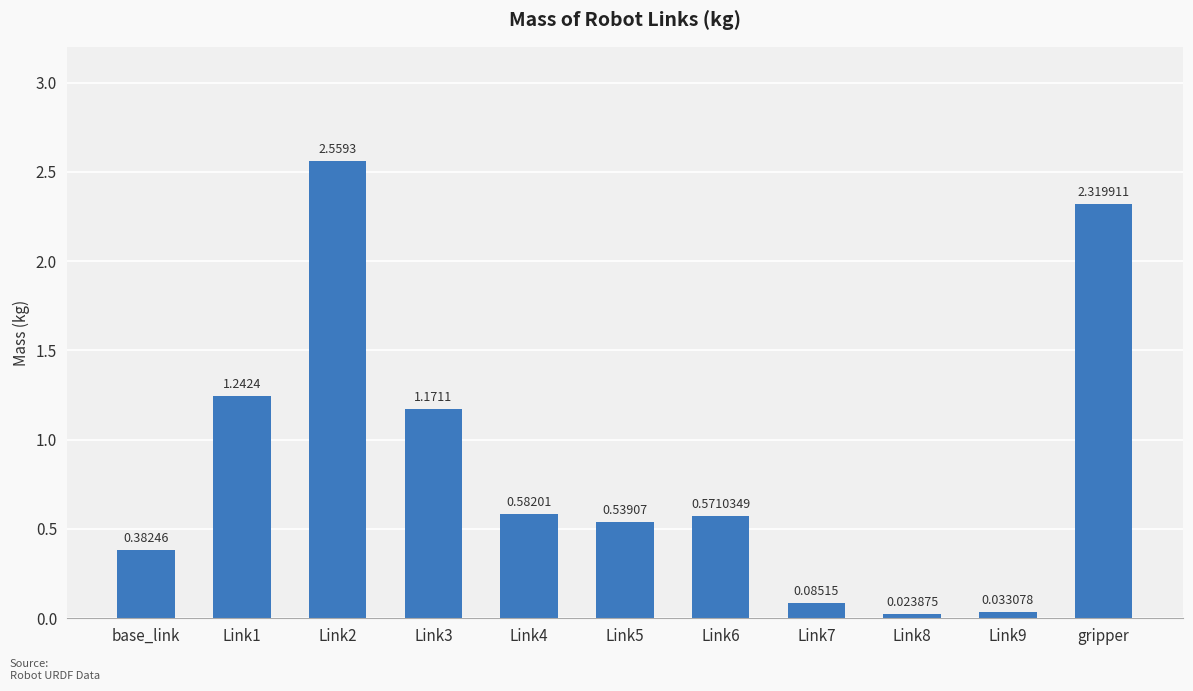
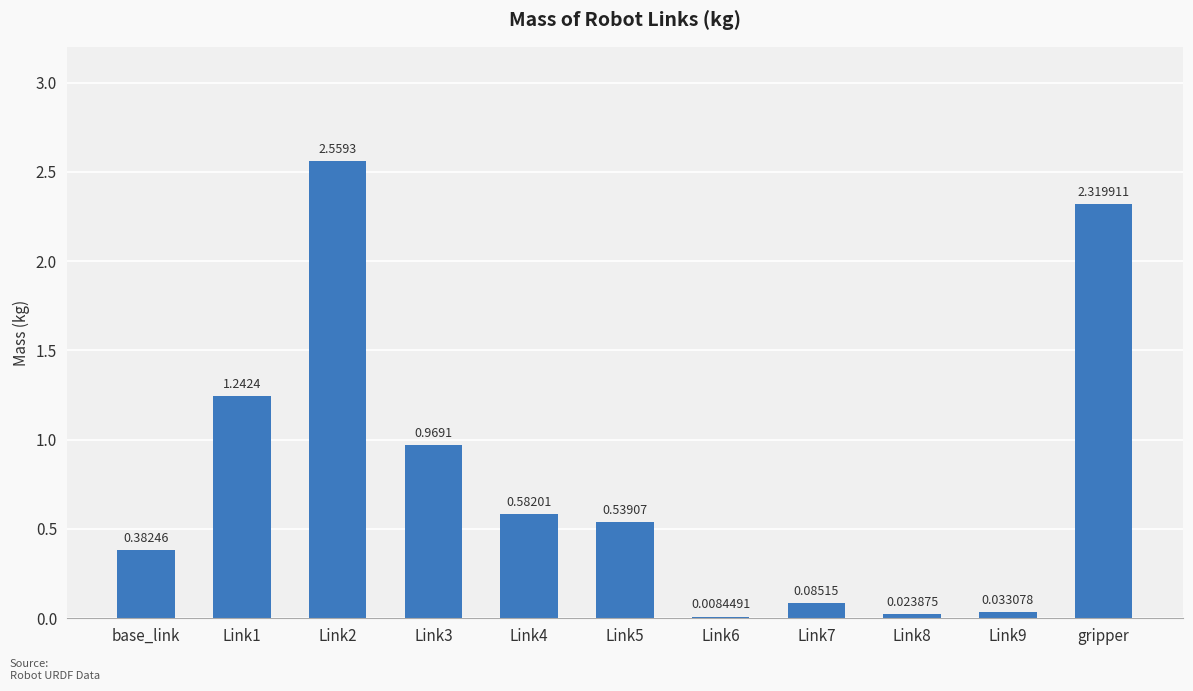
Link3: 1.1711 -> 0.9691
Link6: 0.5710349 -> 0.0084491
